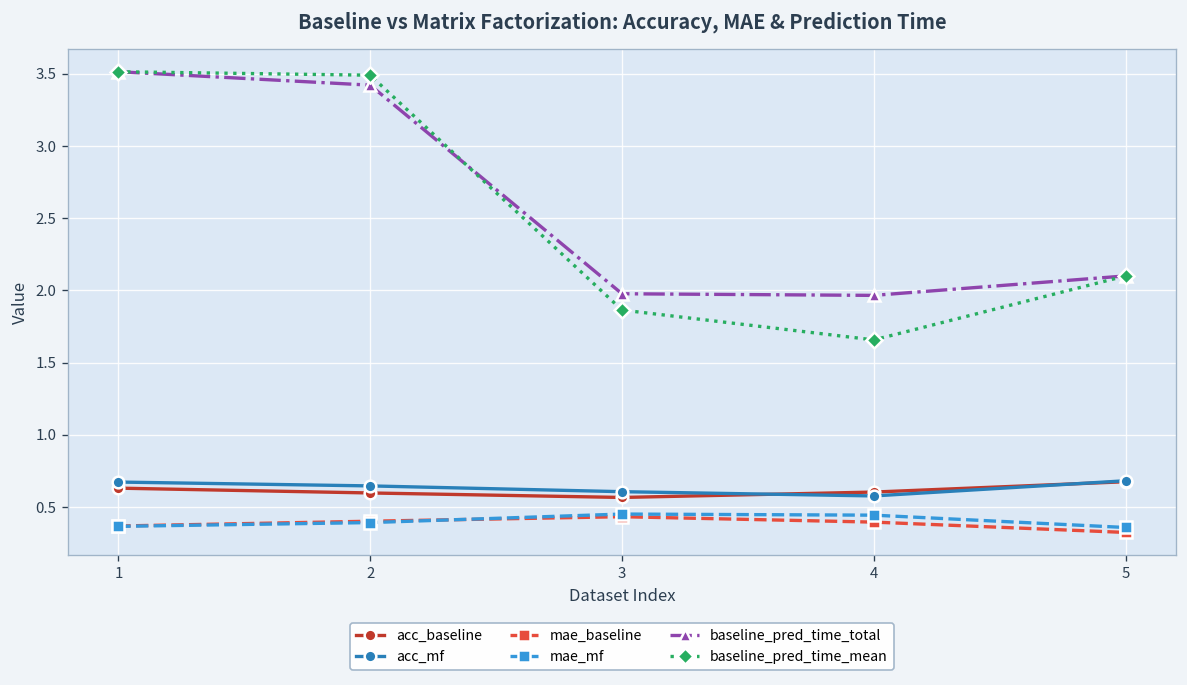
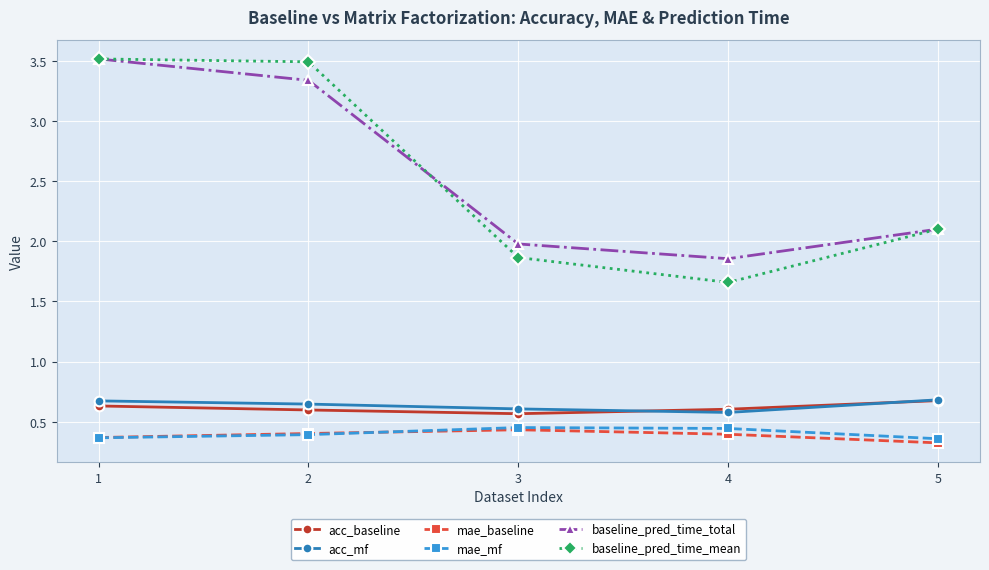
baseline_pred_time_total, 2: 3.42 -> 3.34
baseline_pred_time_total, 4: 1.97 -> 1.85
